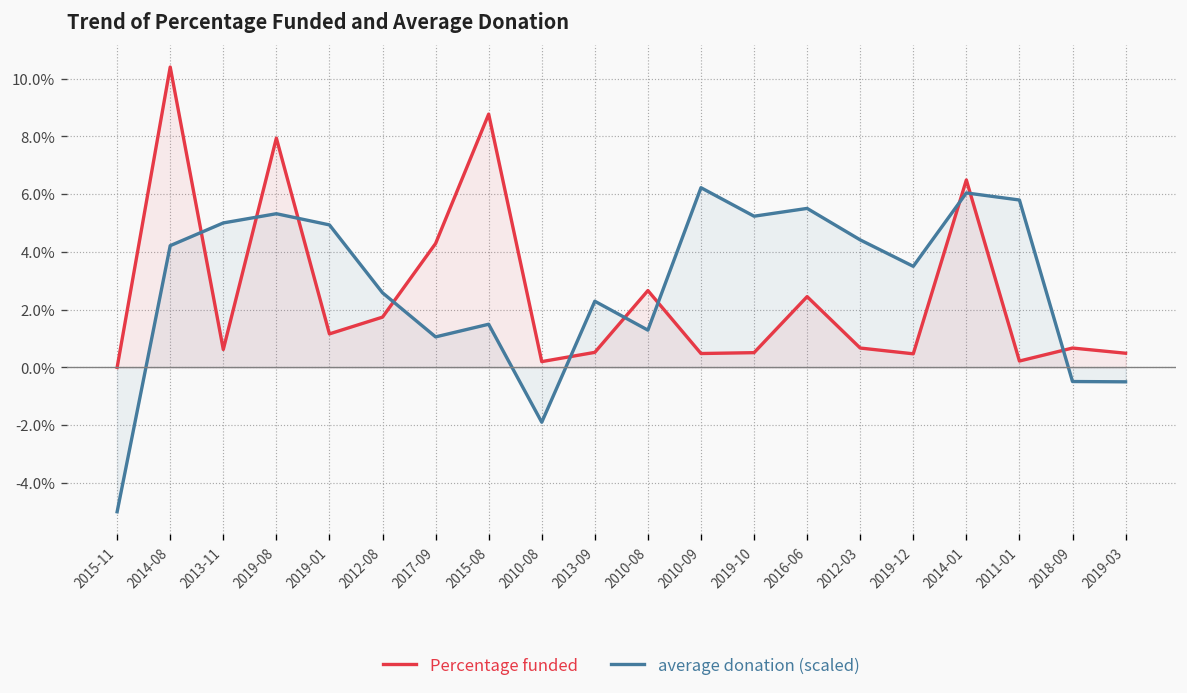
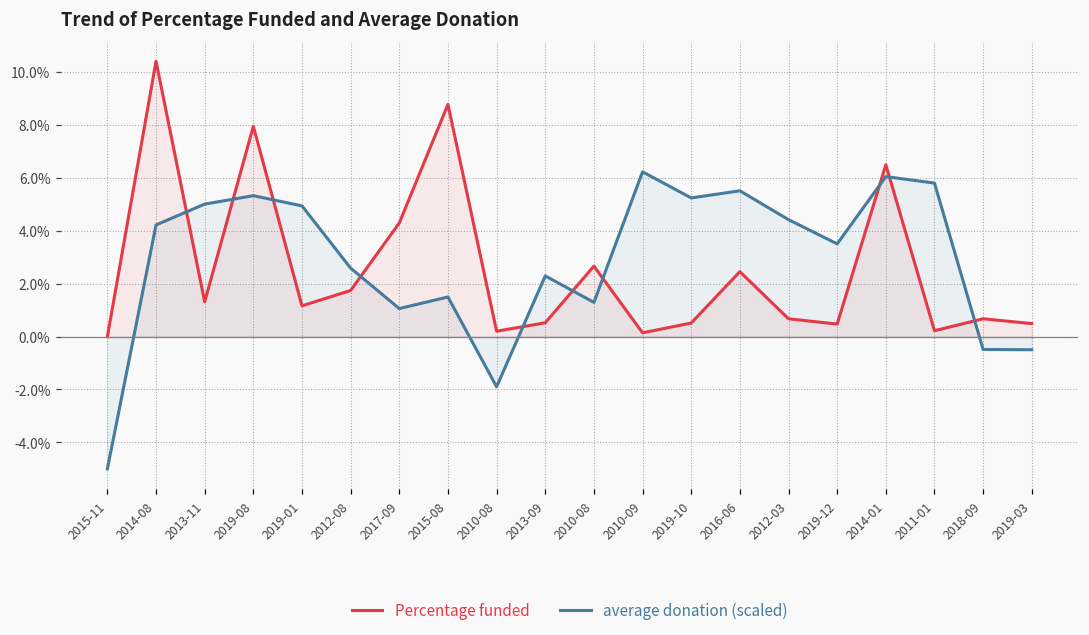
Percentage funded, 2013-11: 0.6% -> 1.3%
Percentage funded, 2010-09: 0.5% -> 0.1%
